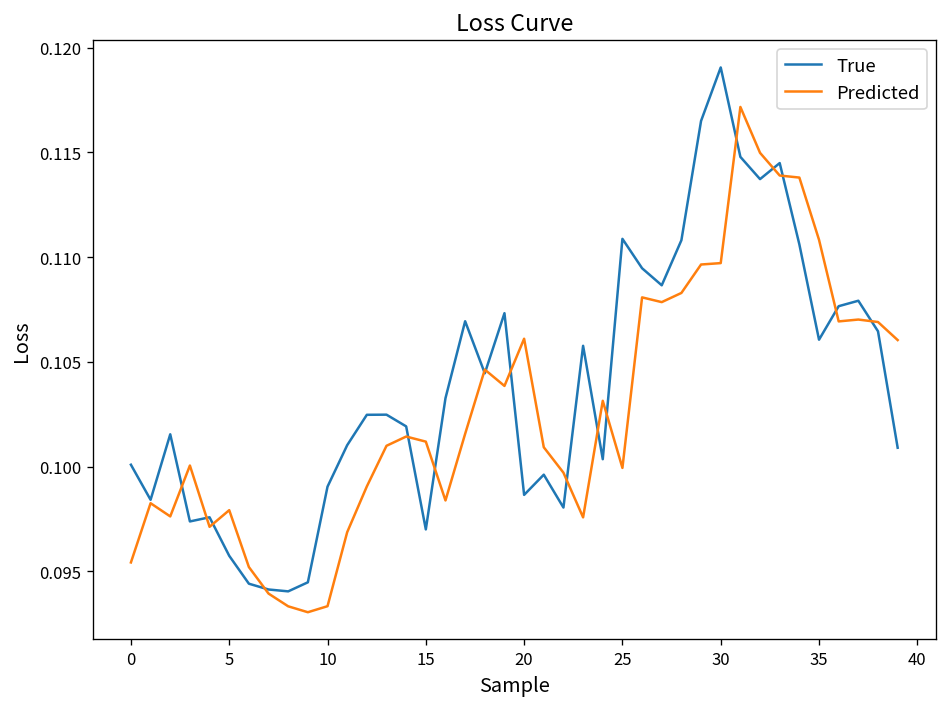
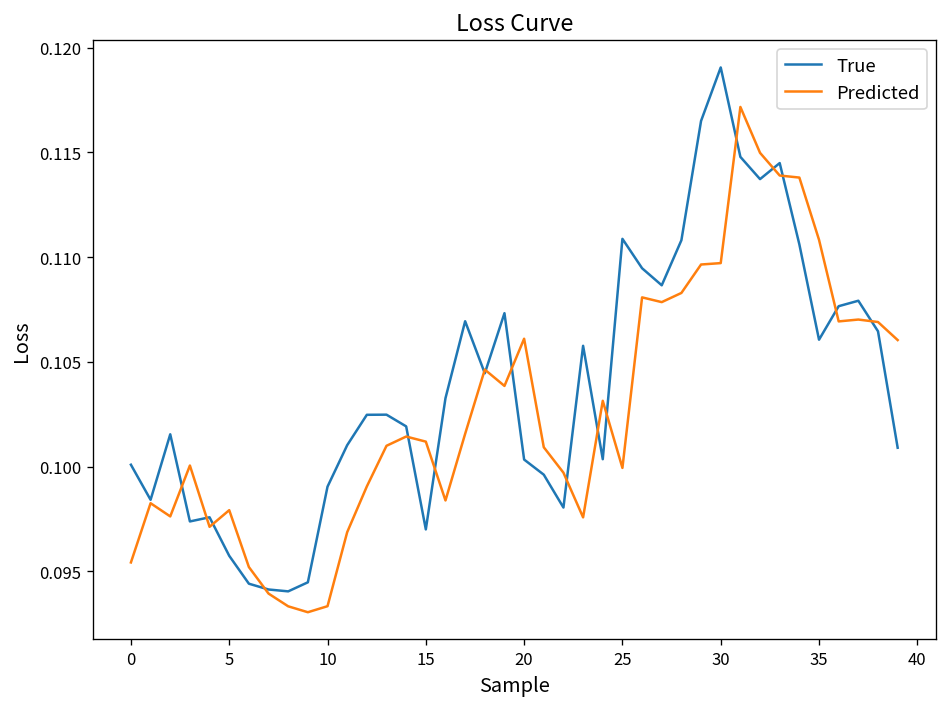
True, 20: 0.0986 -> 0.1003
